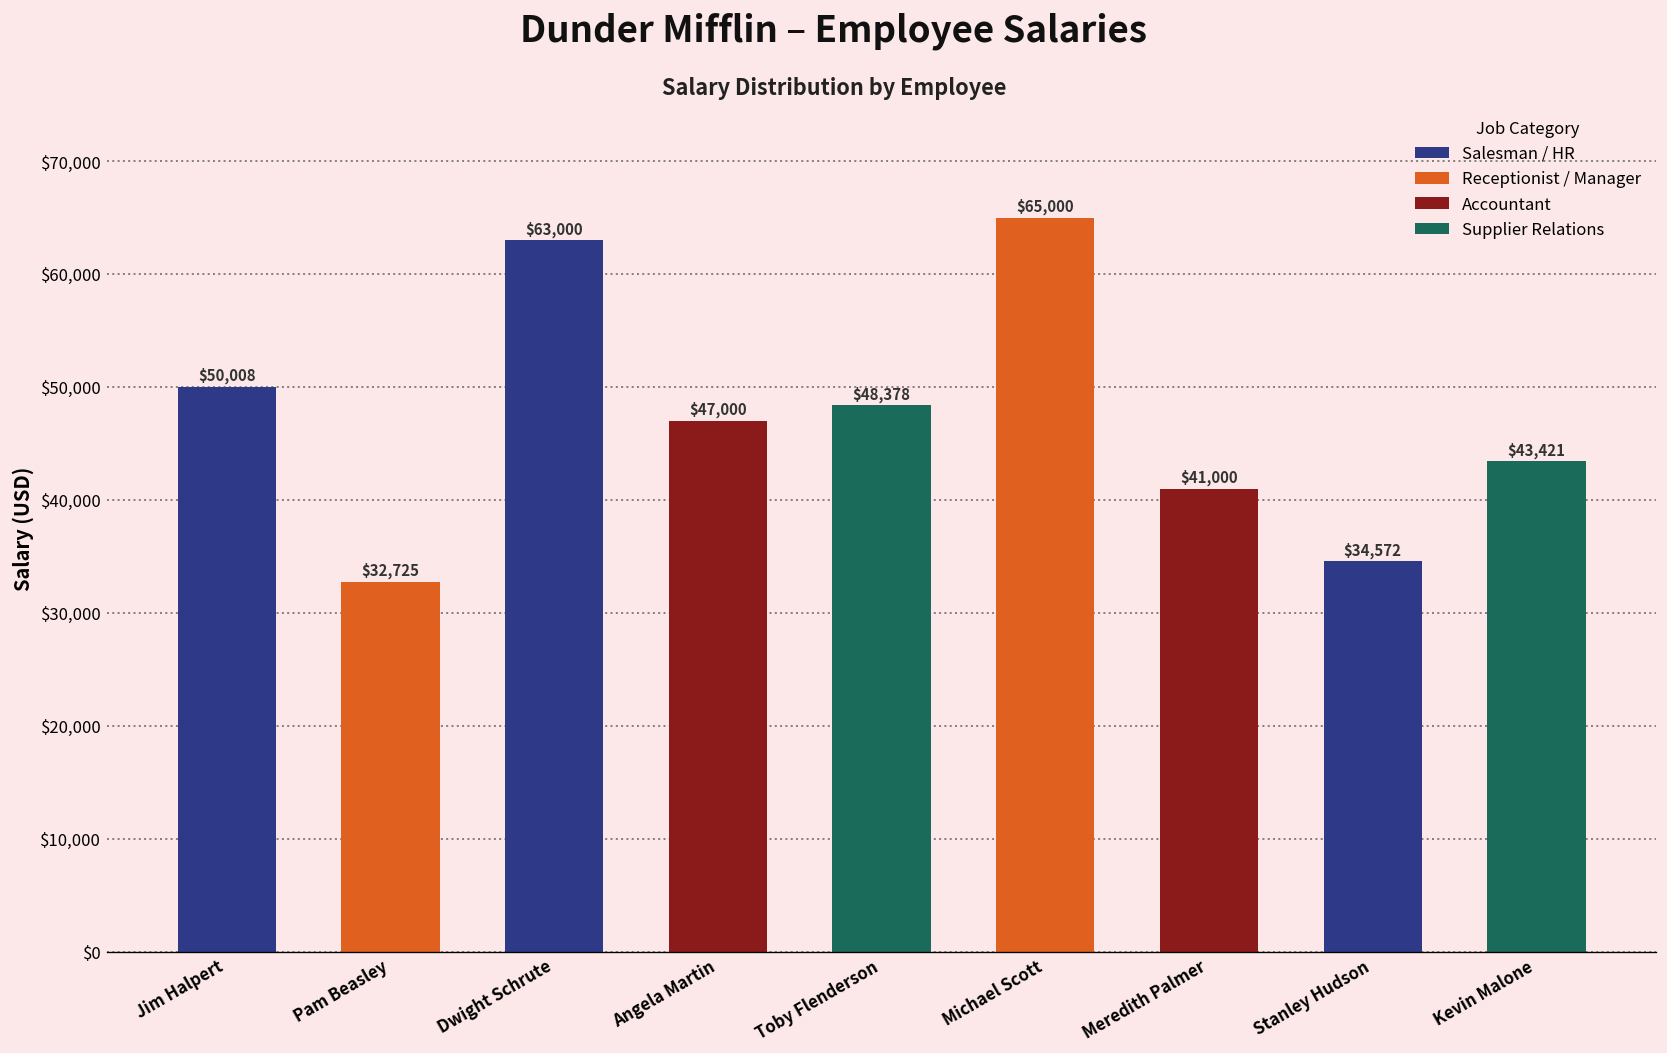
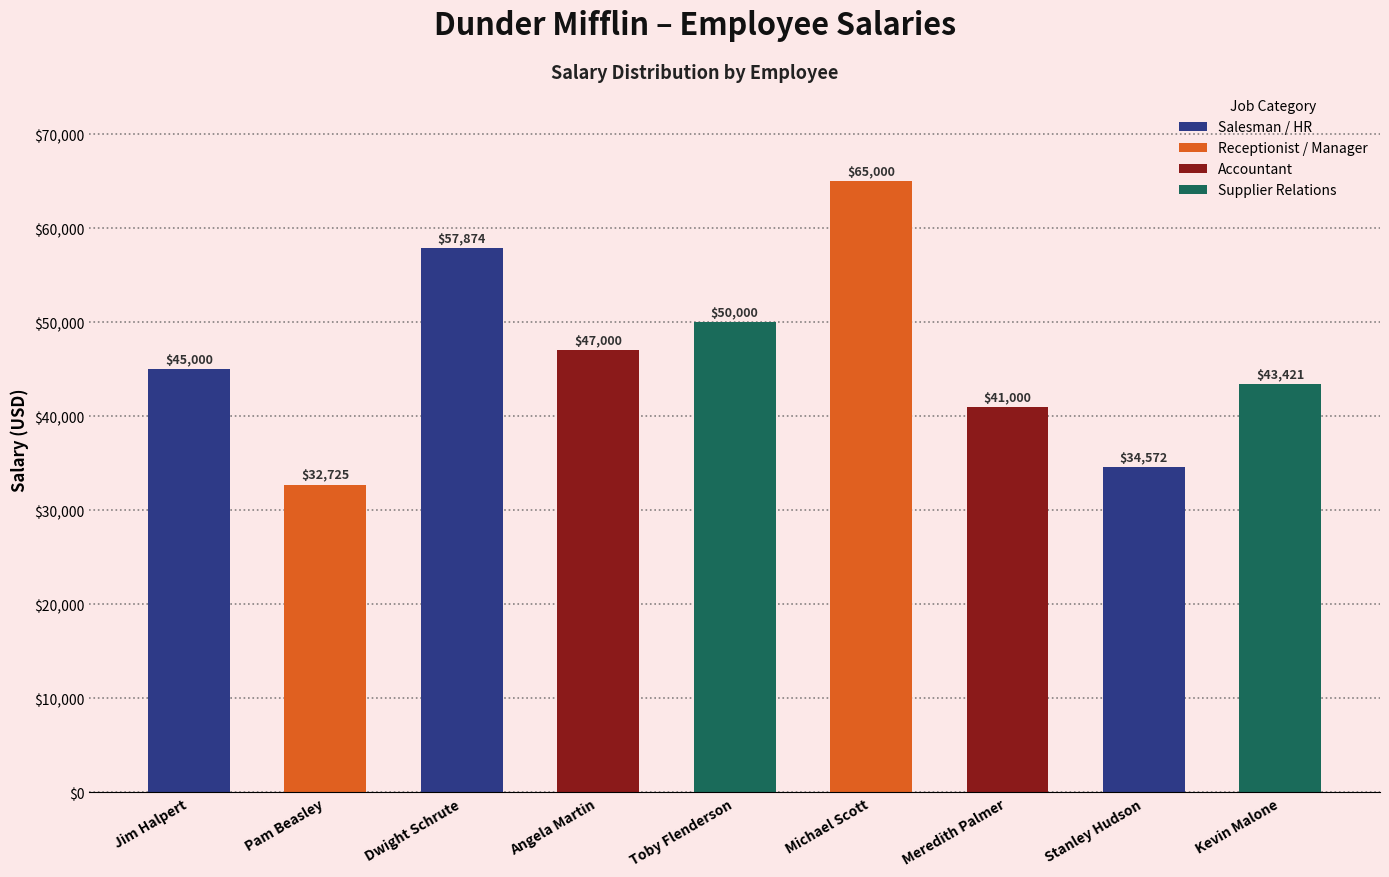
Jim Halpert: $50,008 -> $45,000
Dwight Schrute: $63,000 -> $57,874
Toby Flenderson: $48,378 -> $50,000
